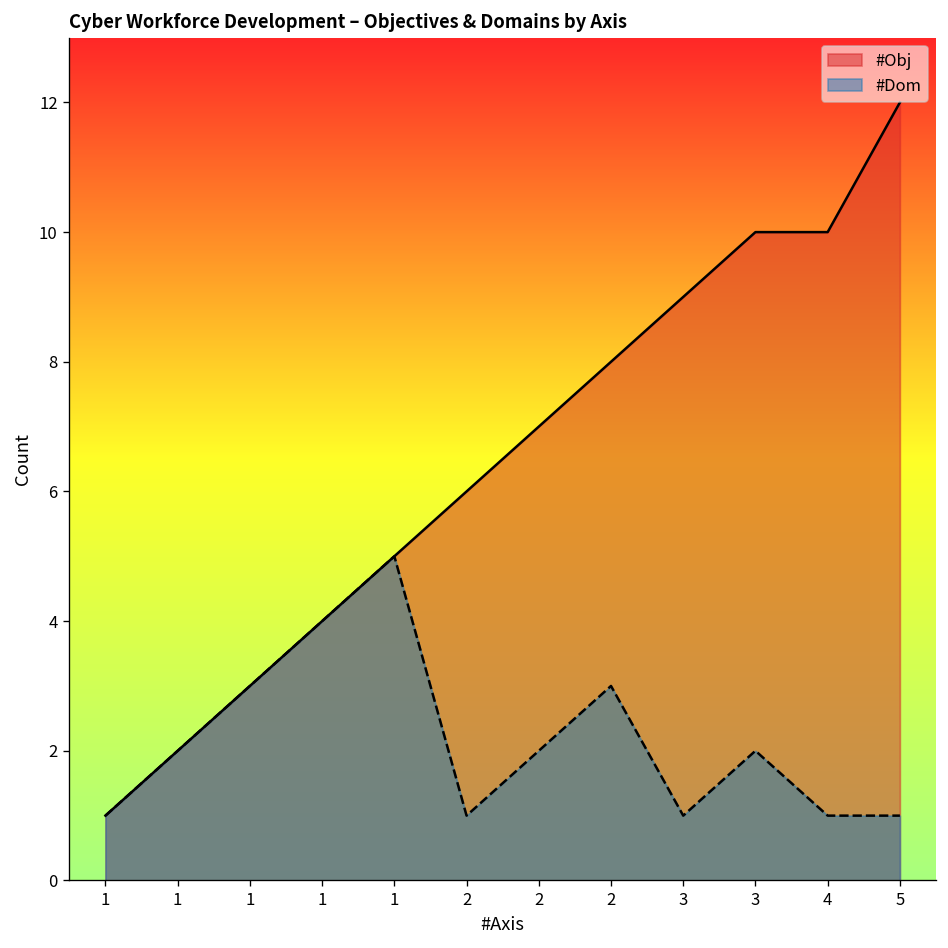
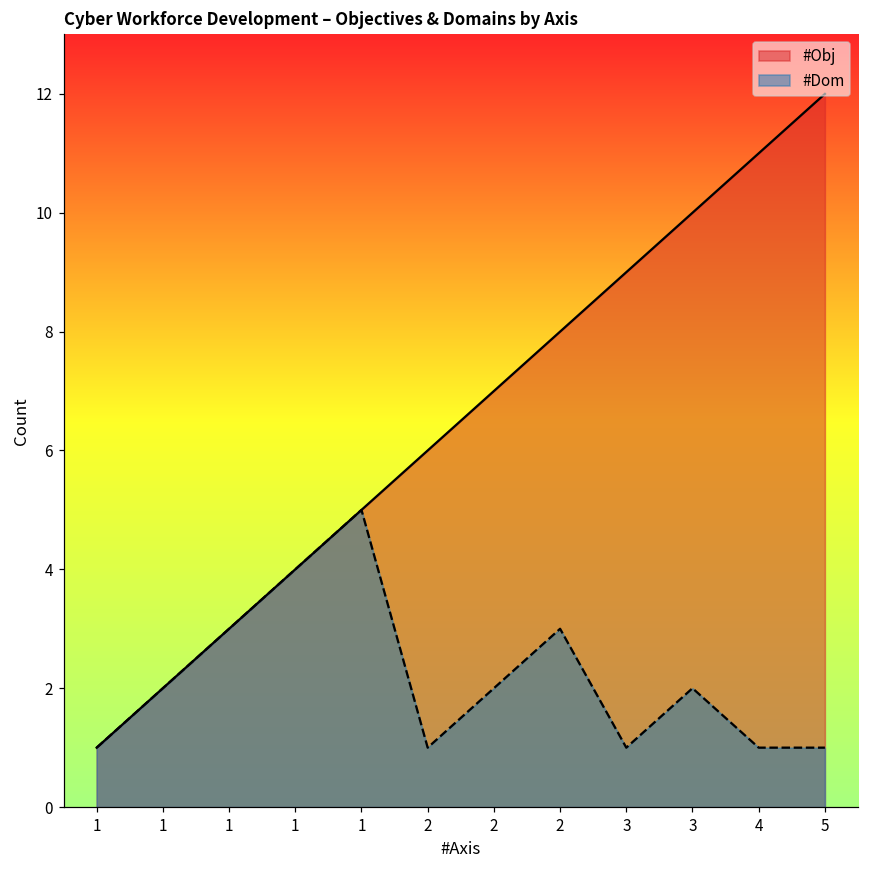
#Obj, 4: 10 -> 11
